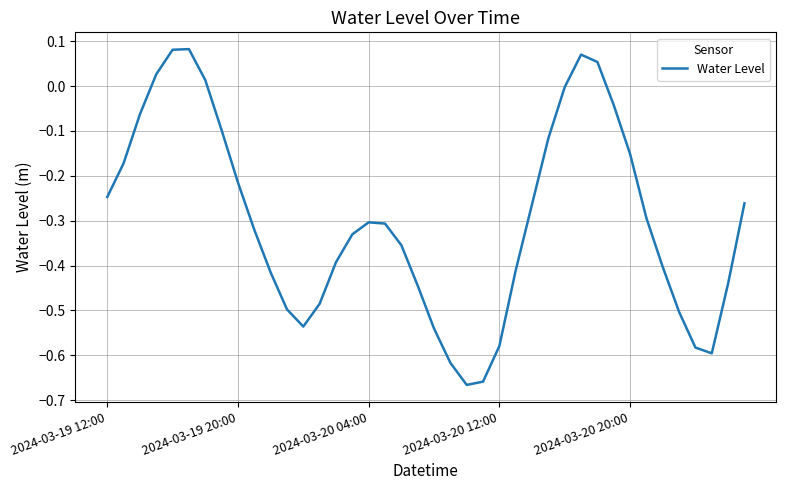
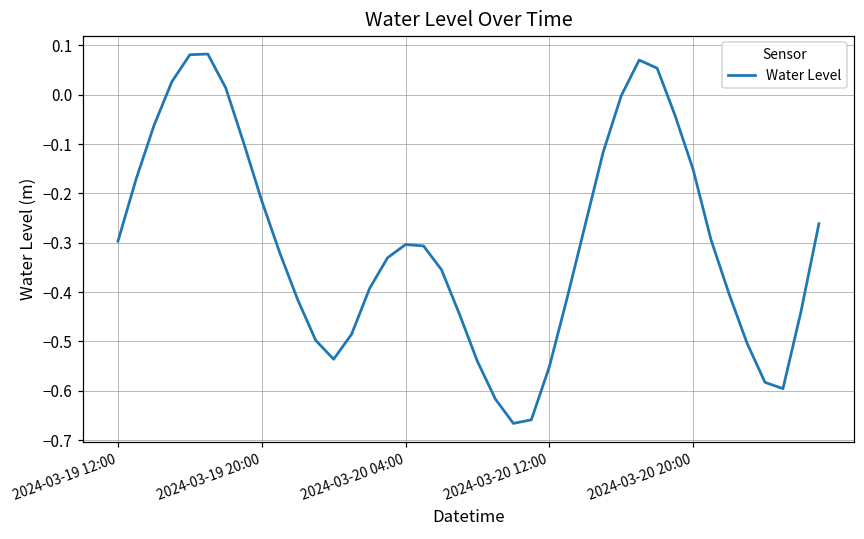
2024-03-19 12:00: -0.25 -> -0.30
2024-03-20 12:00: -0.58 -> -0.55
